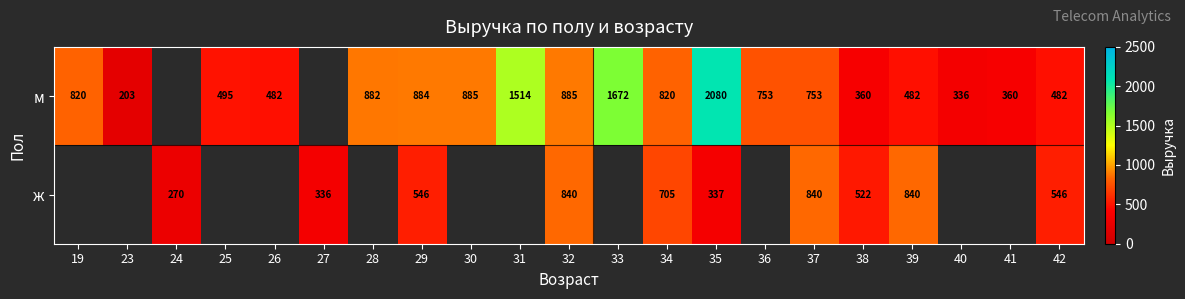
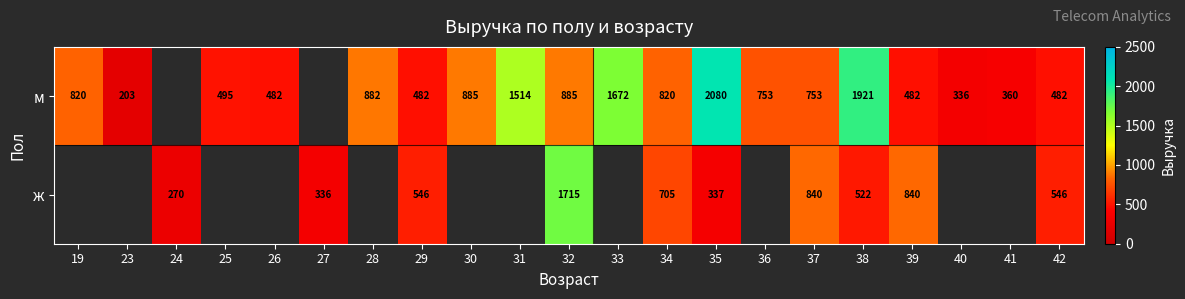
м, 29: 884 -> 482
м, 38: 360 -> 1921
ж, 32: 840 -> 1715
